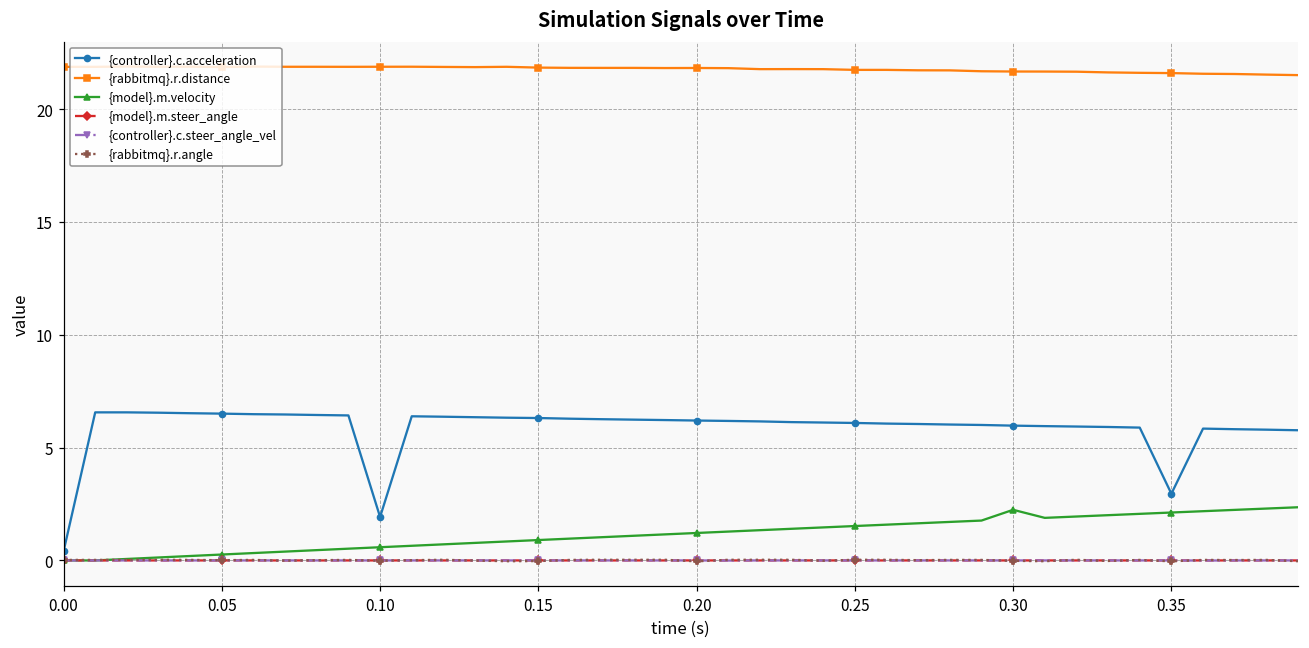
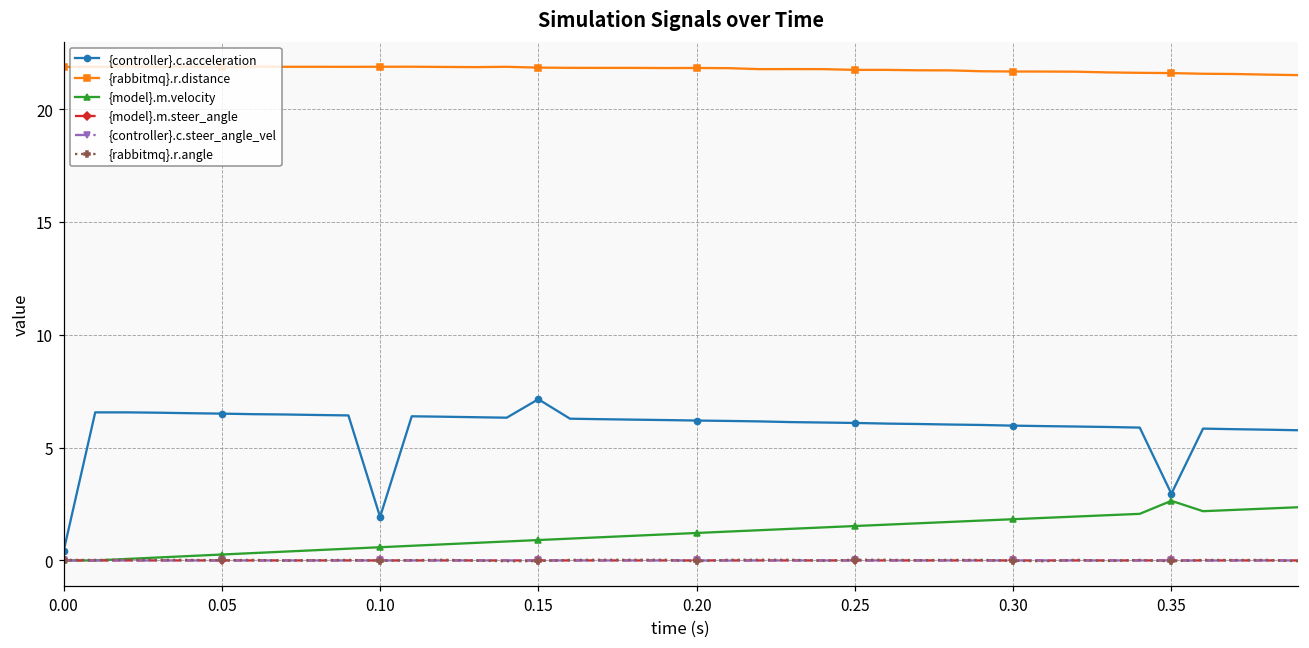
{controller}.c.acceleration, 0.15: 6.3 -> 7.1
{model}.m.velocity, 0.30: 2.2 -> 1.8
{model}.m.velocity, 0.35: 2.1 -> 2.6
